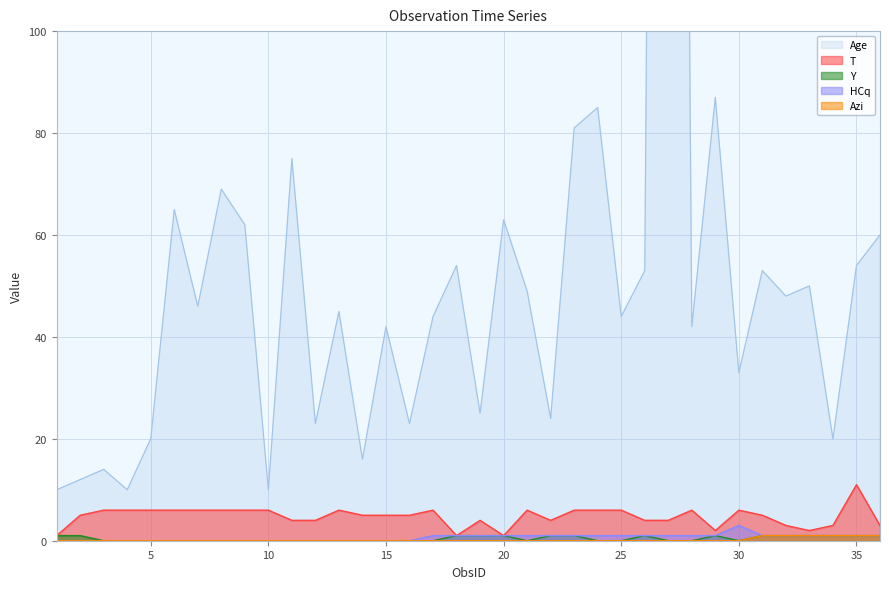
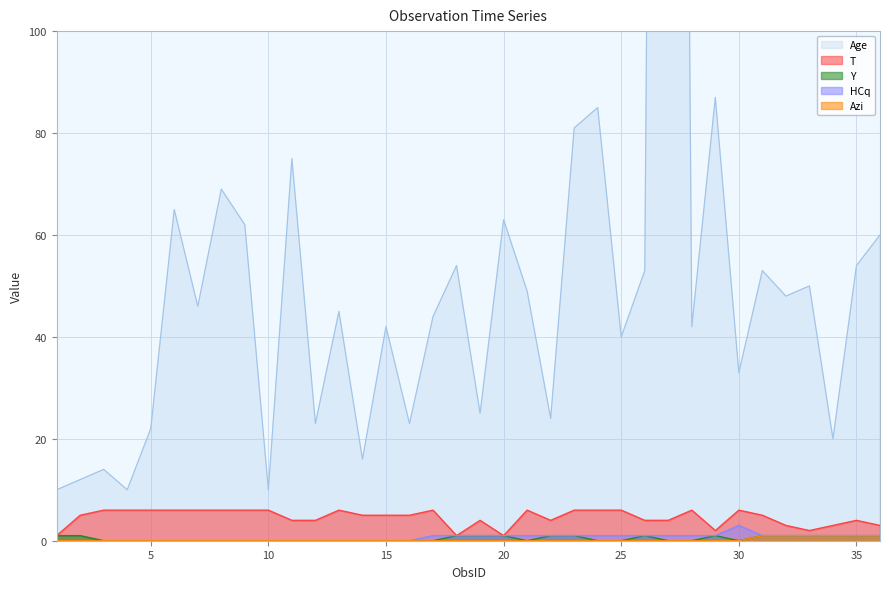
Age, 5: 20 -> 22
Age, 25: 44 -> 40
T, 35: 11 -> 4
